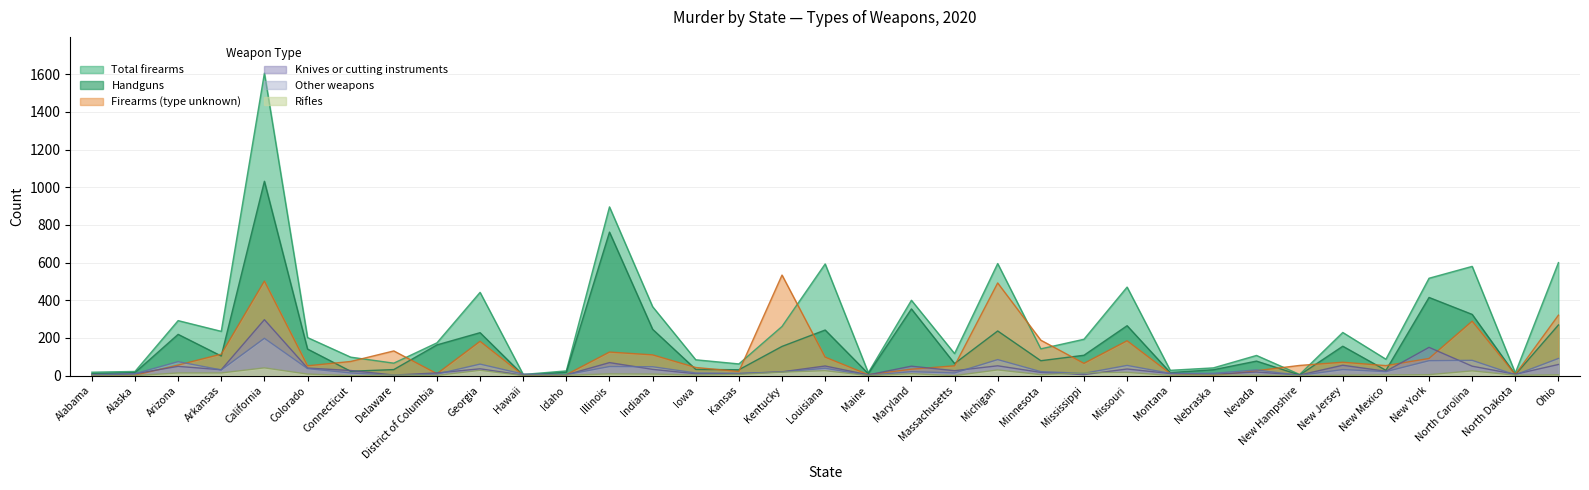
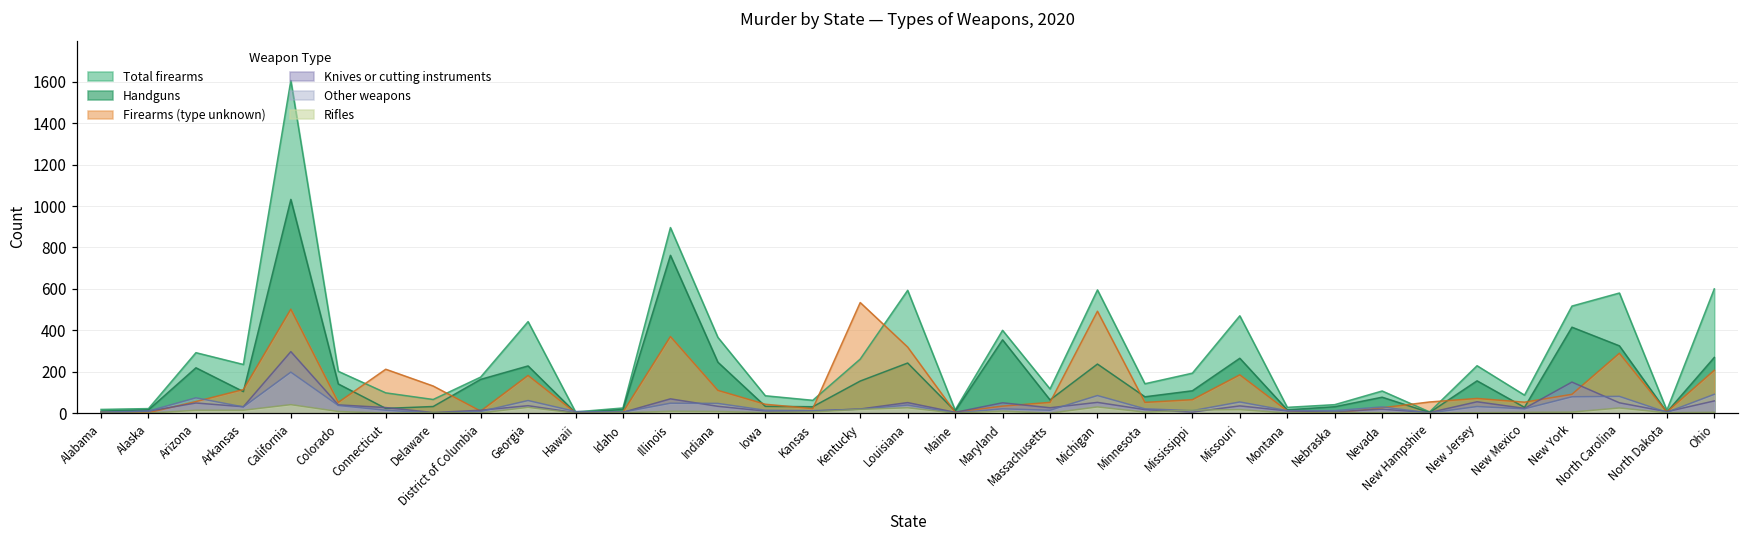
Firearms (type unknown), Connecticut: 80 -> 210
Firearms (type unknown), Illinois: 130 -> 370
Firearms (type unknown), Louisiana: 100 -> 320
Firearms (type unknown), Minnesota: 190 -> 50
Firearms (type unknown), Ohio: 320 -> 210
